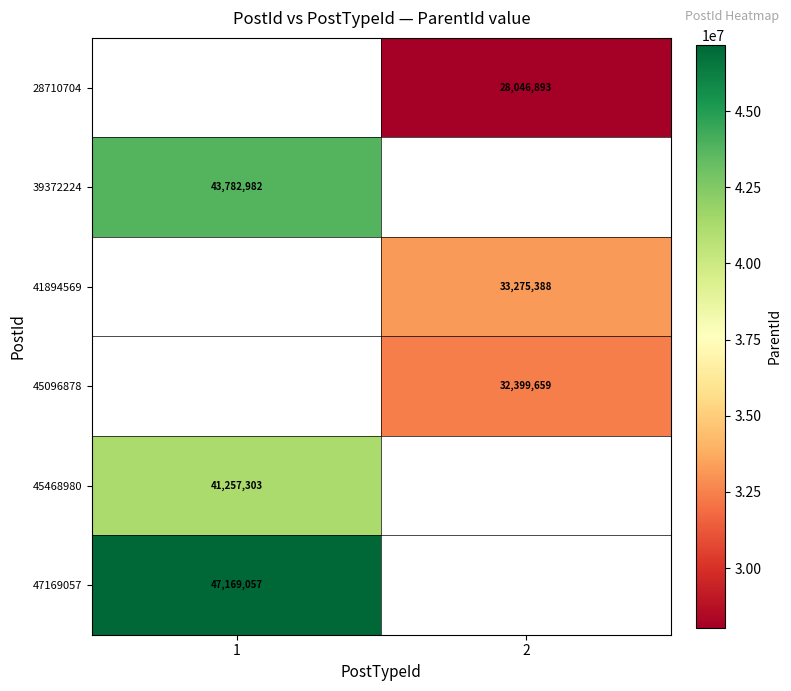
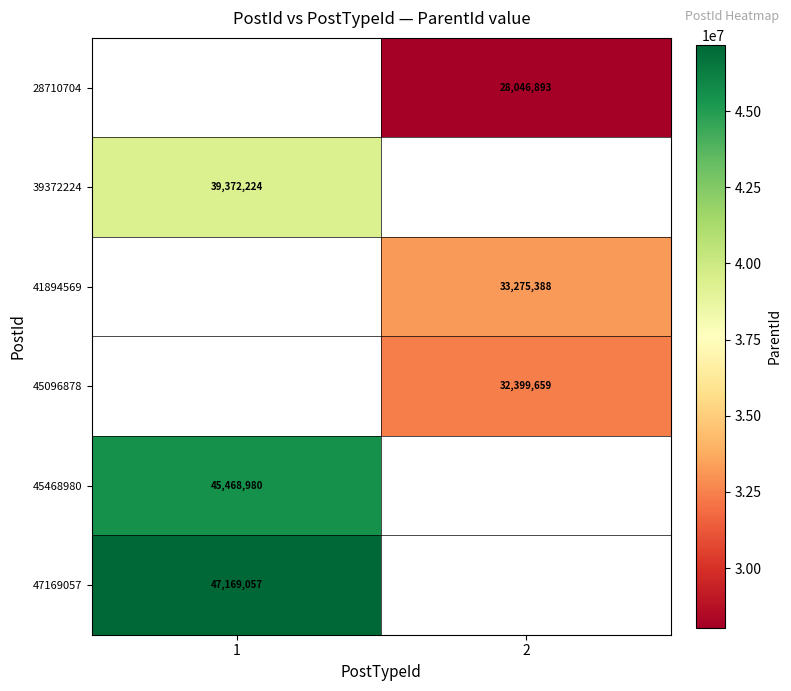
39372224, 1: 43,782,982 -> 39,372,224
45468980, 1: 41,257,303 -> 45,468,980
